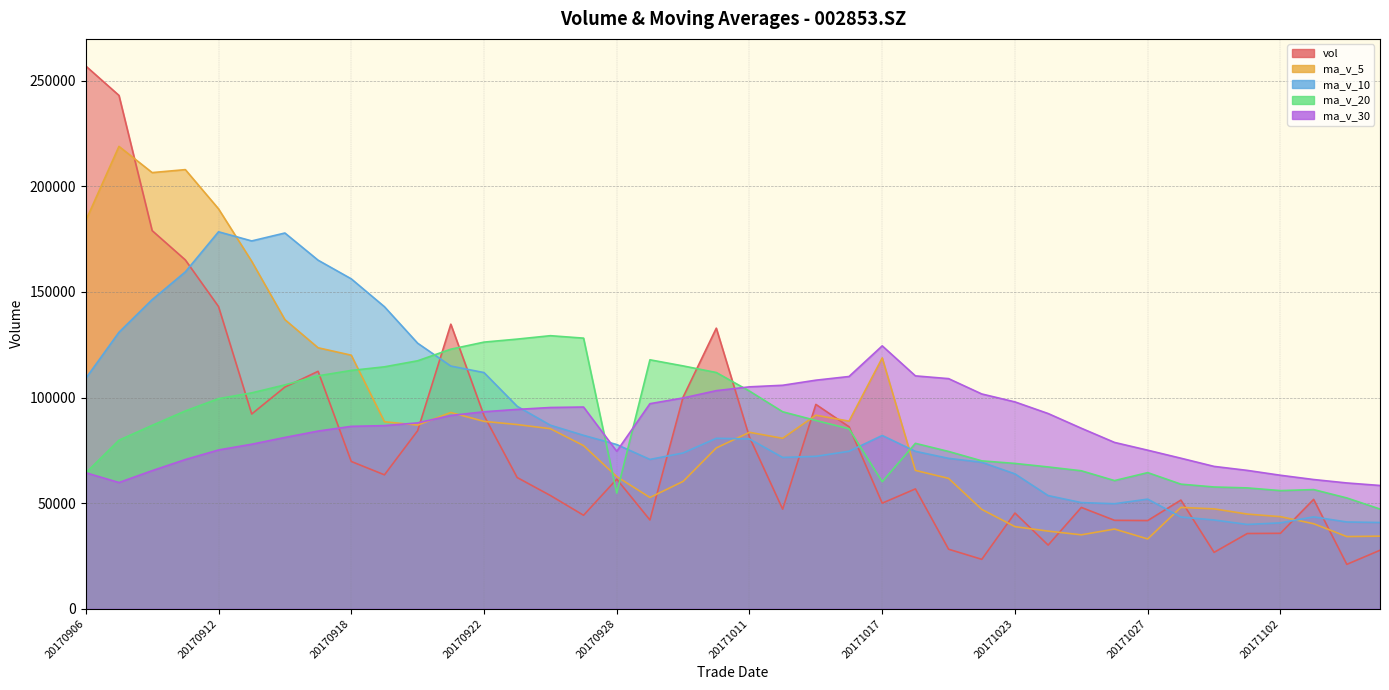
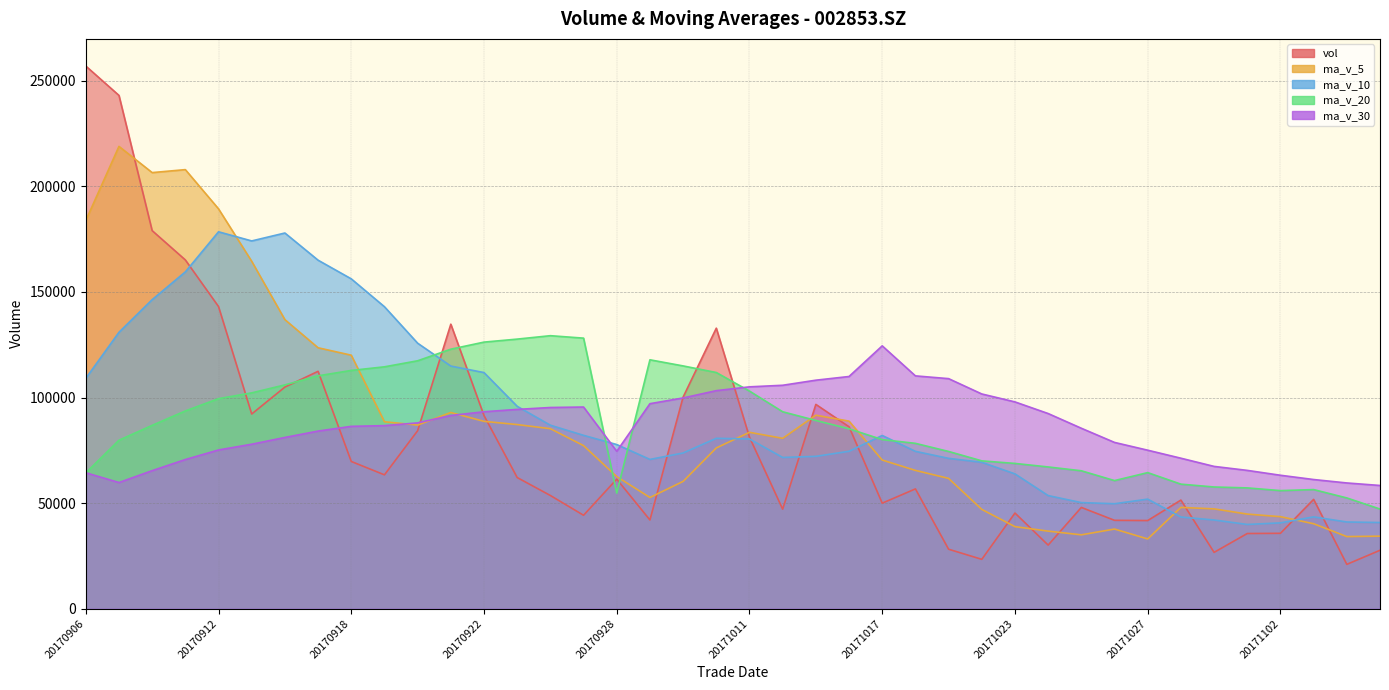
ma_v_5, 20171017: 119000 -> 70000
ma_v_20, 20171017: 60000 -> 80000
